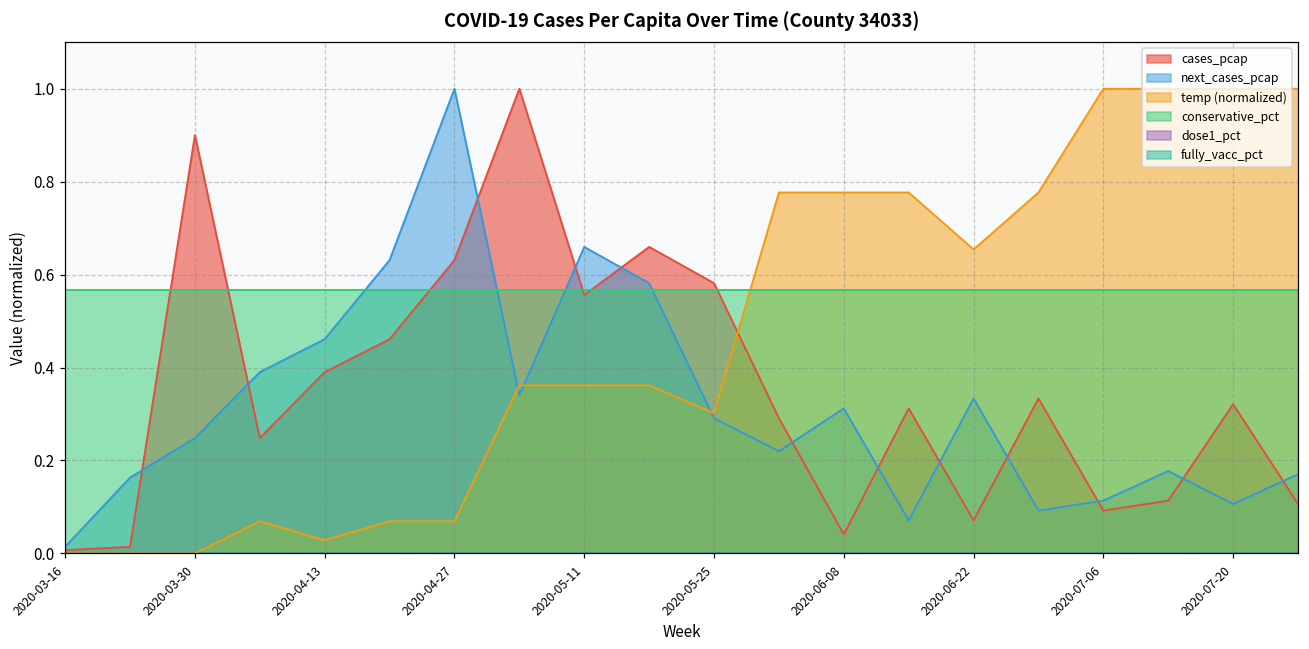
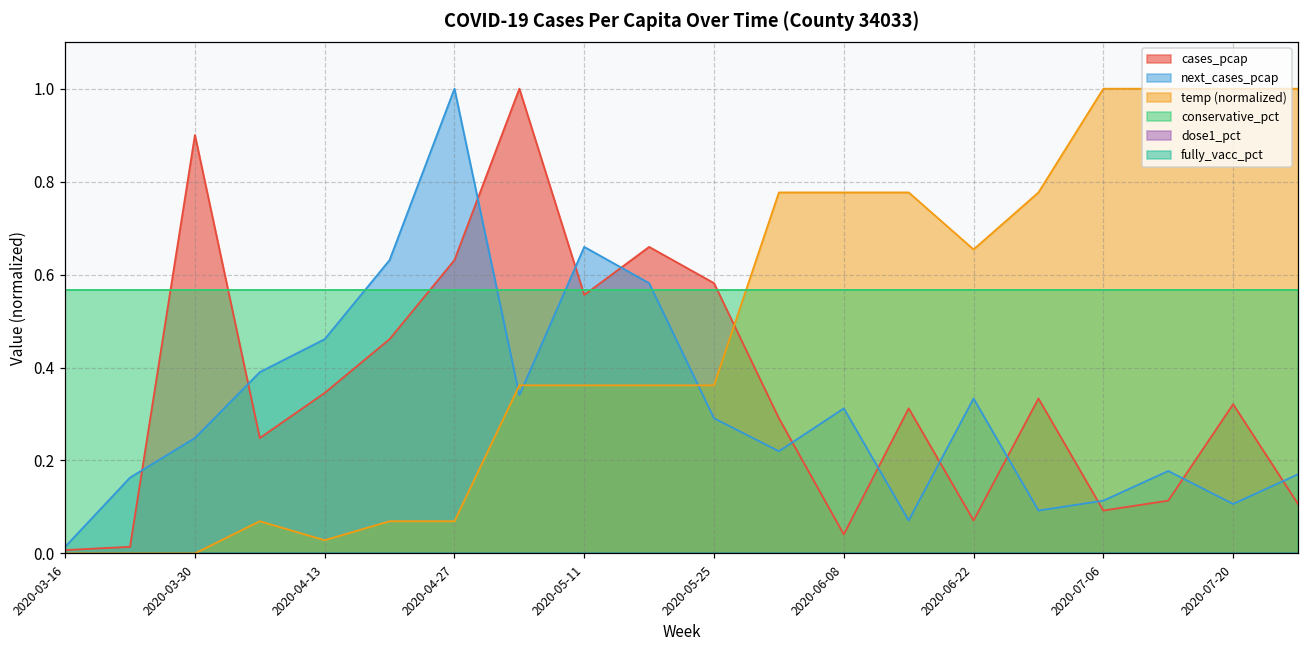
cases_pcap, 2020-04-13: 0.39 -> 0.35
temp (normalized), 2020-05-25: 0.30 -> 0.36
